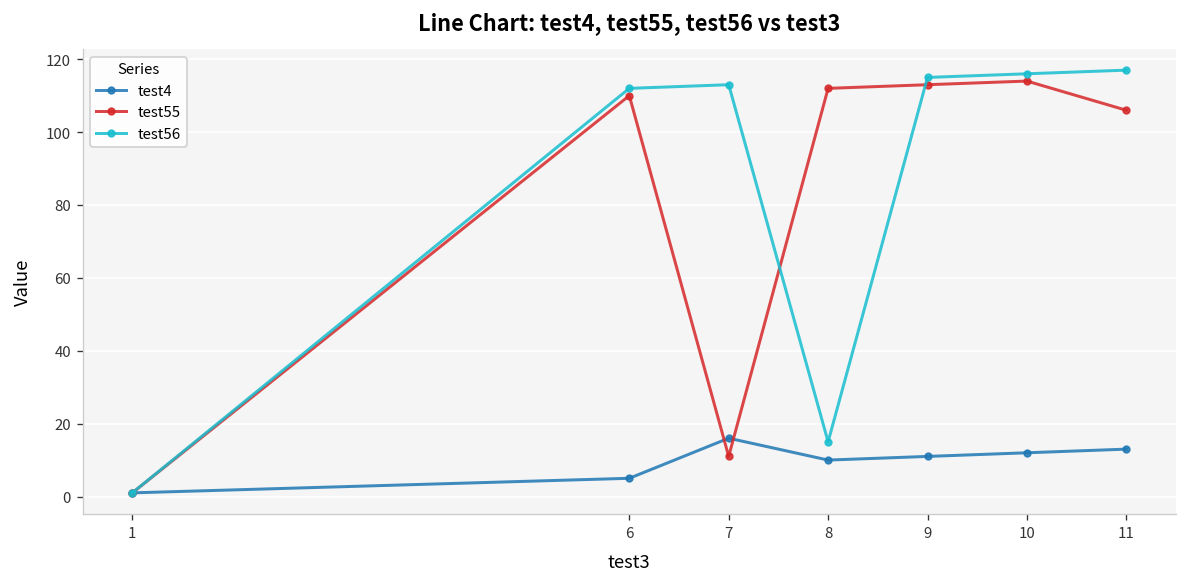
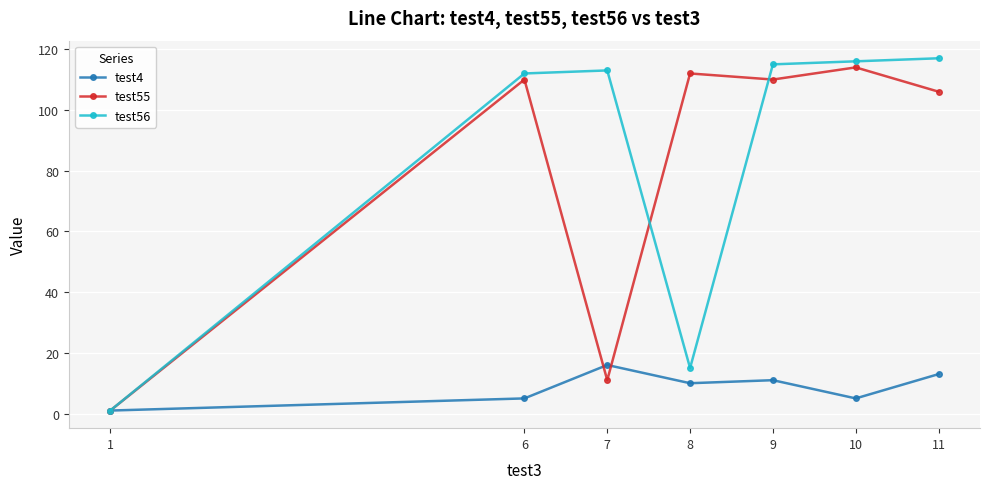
test55, 9: 113 -> 110
test4, 10: 12 -> 5
